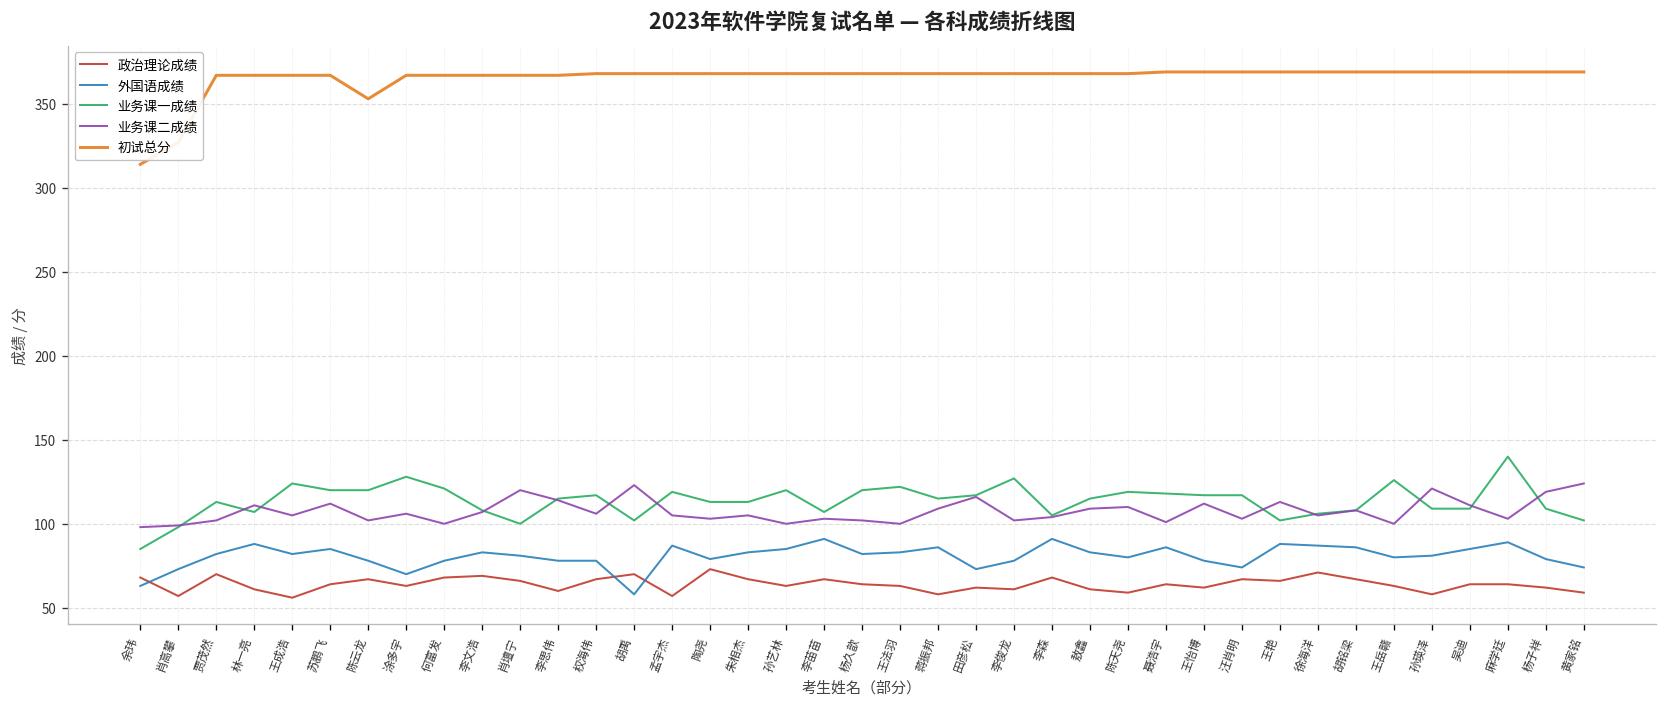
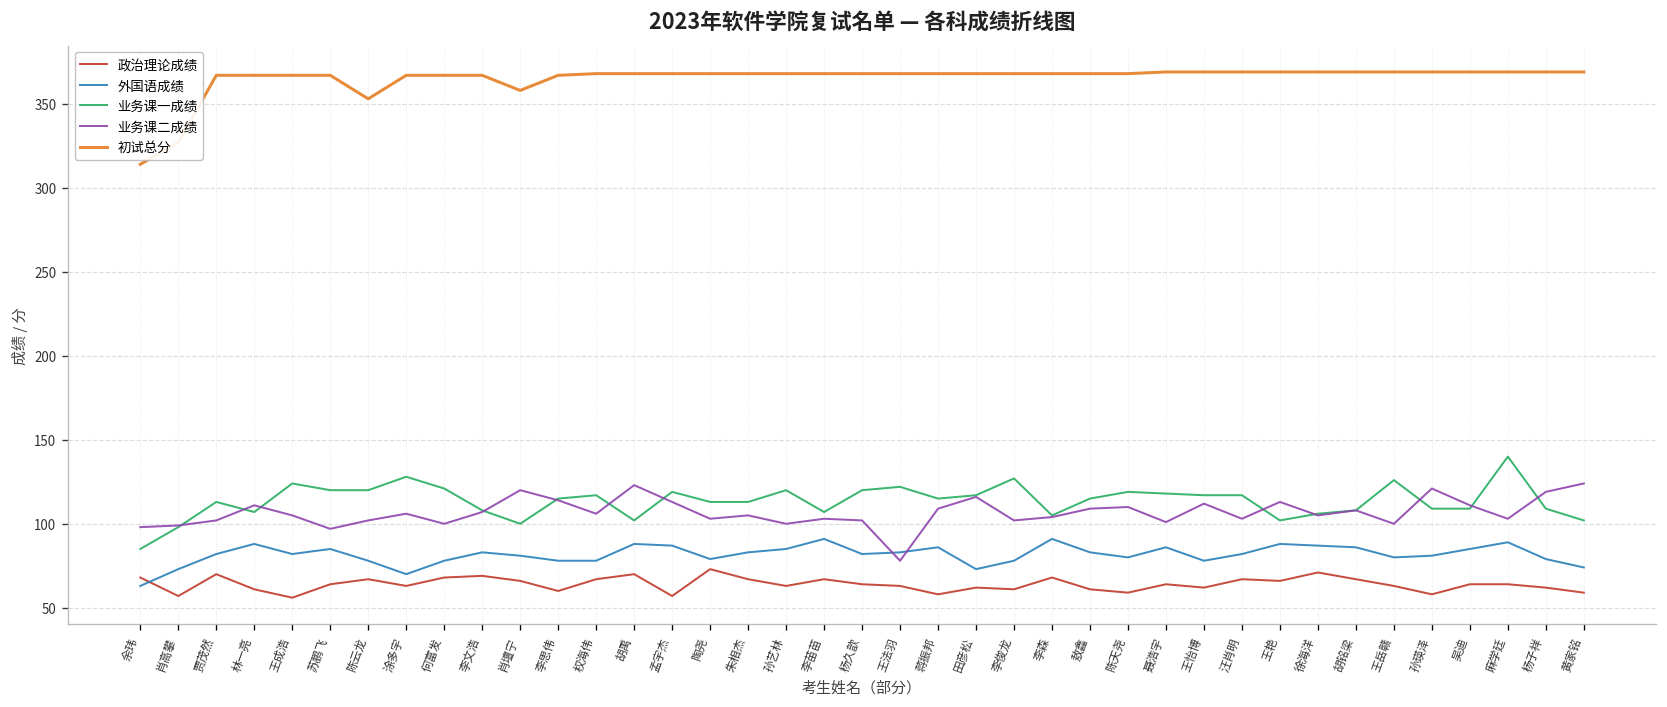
业务课二成绩, 苏鹏飞: 112 -> 97
初试总分, 肖壇宁: 367 -> 358
外国语成绩, 胡禹: 58 -> 88
业务课二成绩, 孟宇杰: 105 -> 113
业务课二成绩, 王法羽: 100 -> 78
外国语成绩, 汪肖明: 74 -> 82
